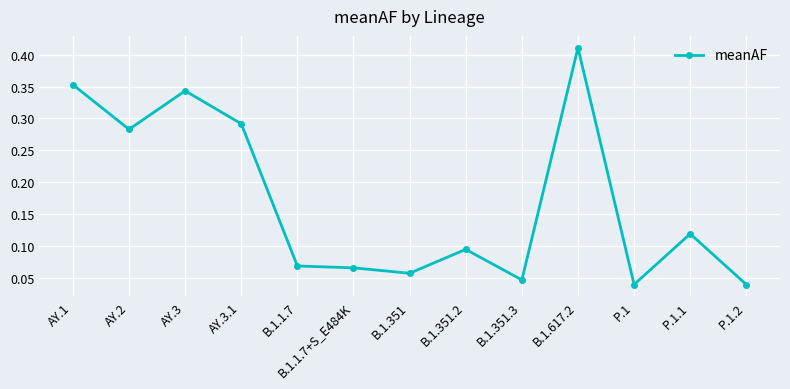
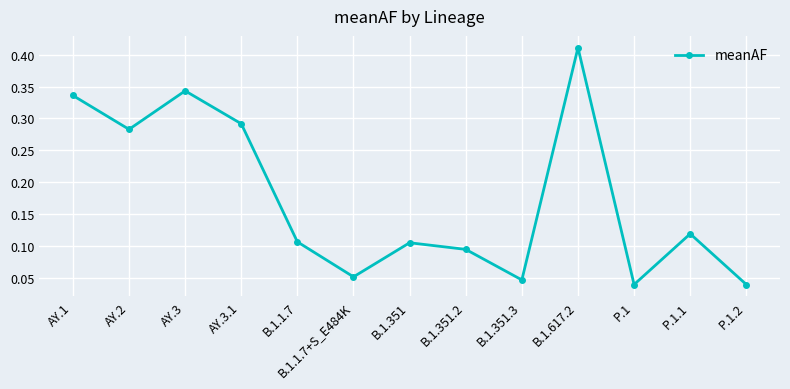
AY.1: 0.35 -> 0.34
B.1.1.7: 0.07 -> 0.11
B.1.1.7+S_E484K: 0.07 -> 0.05
B.1.351: 0.06 -> 0.11
